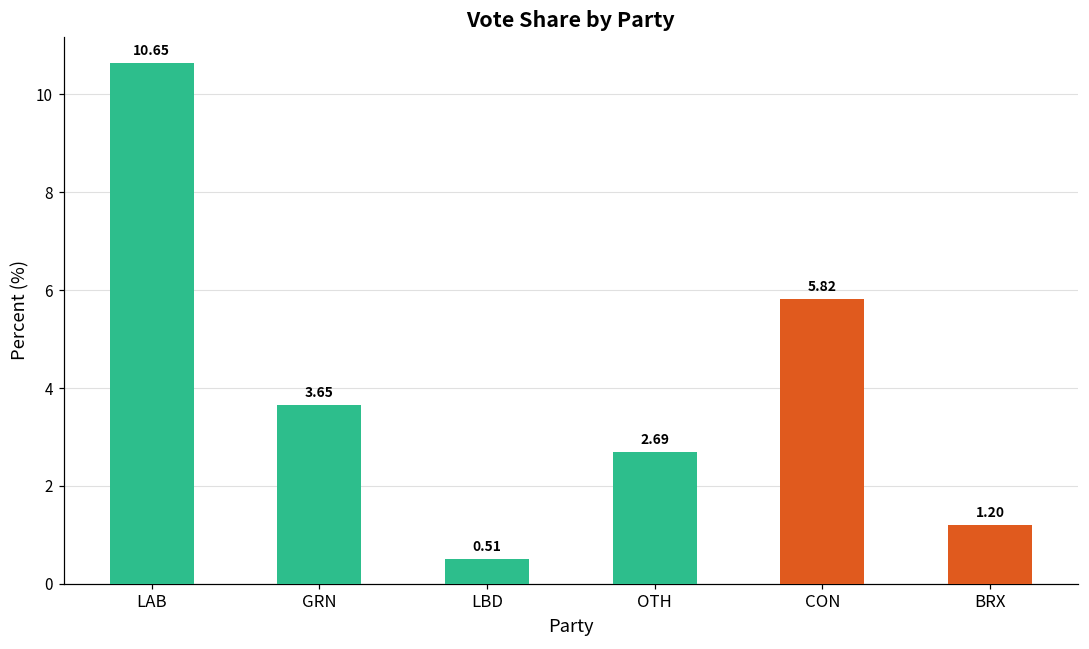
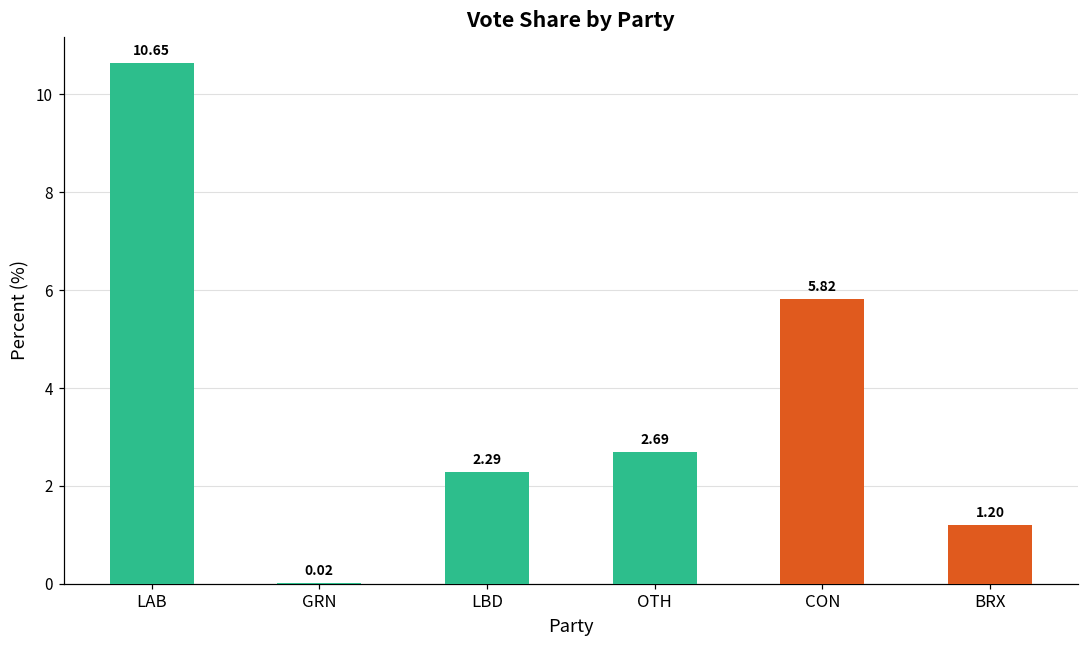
GRN: 3.65 -> 0.02
LBD: 0.51 -> 2.29
